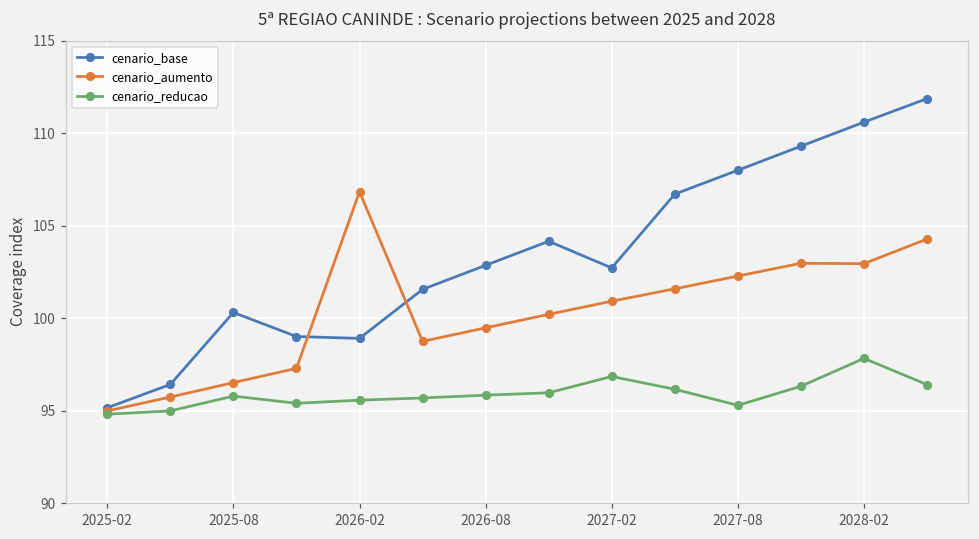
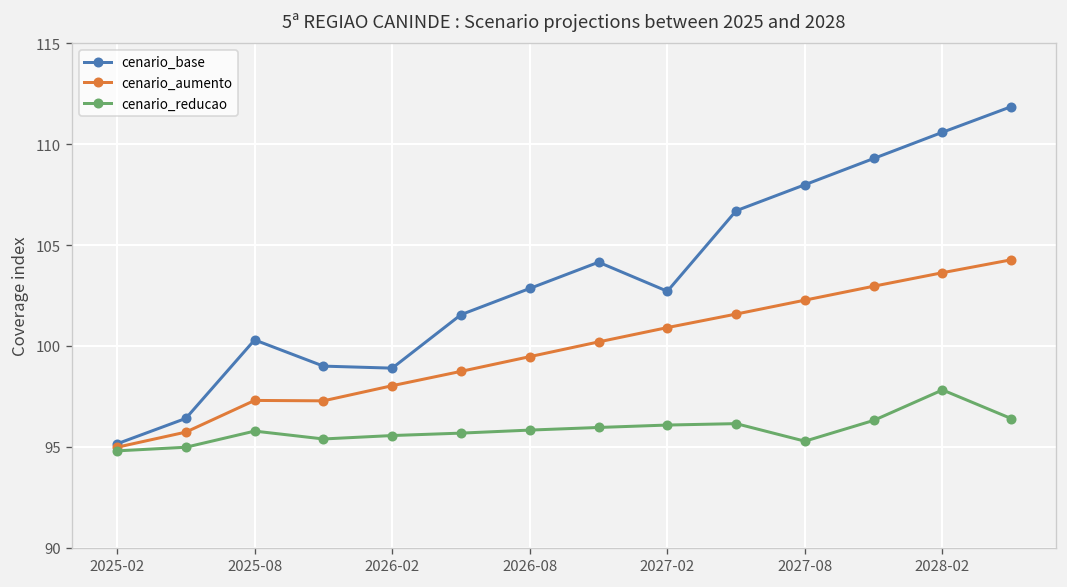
cenario_aumento, 2025-08: 96.5 -> 97.3
cenario_aumento, 2026-02: 106.8 -> 98.0
cenario_reducao, 2027-02: 96.8 -> 96.1
cenario_aumento, 2028-02: 102.9 -> 103.6
